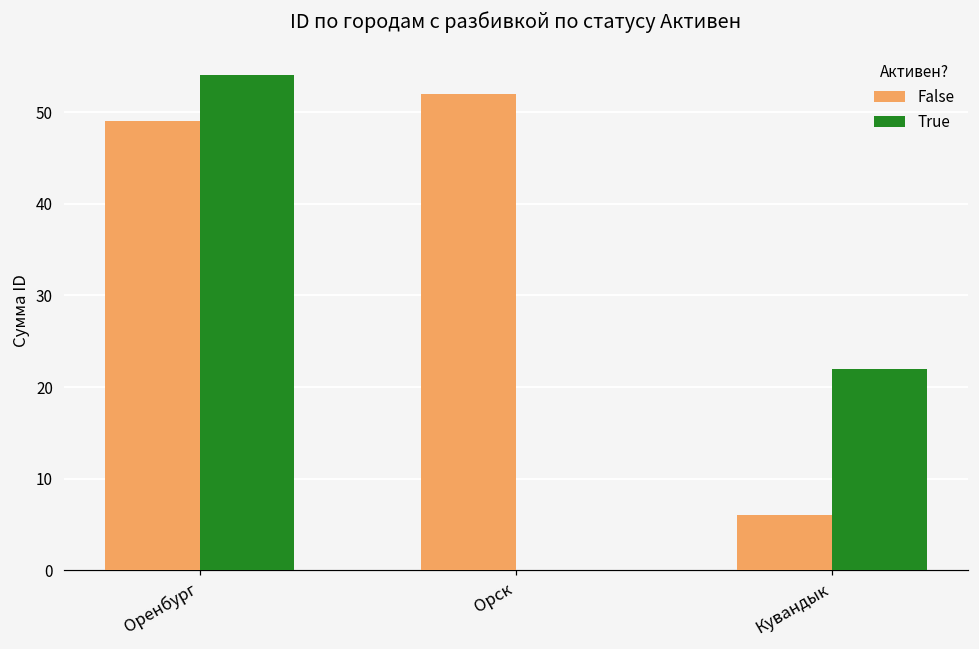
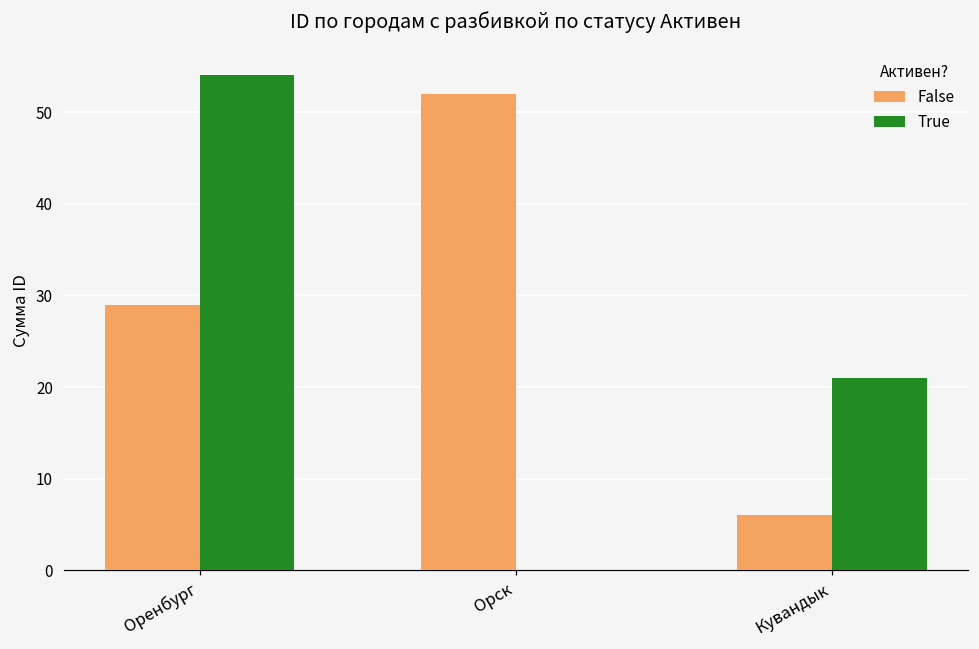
False, Оренбург: 49 -> 29
True, Кувандык: 22 -> 21
